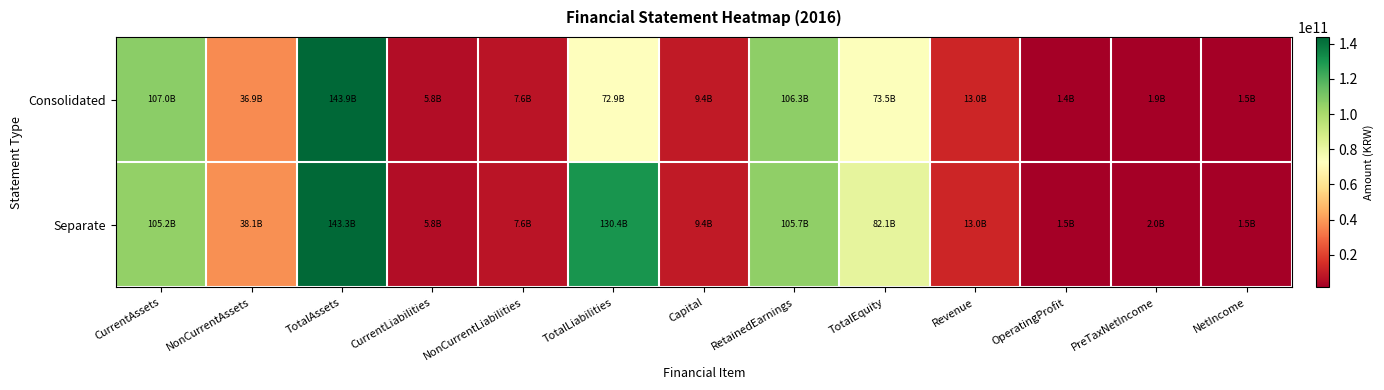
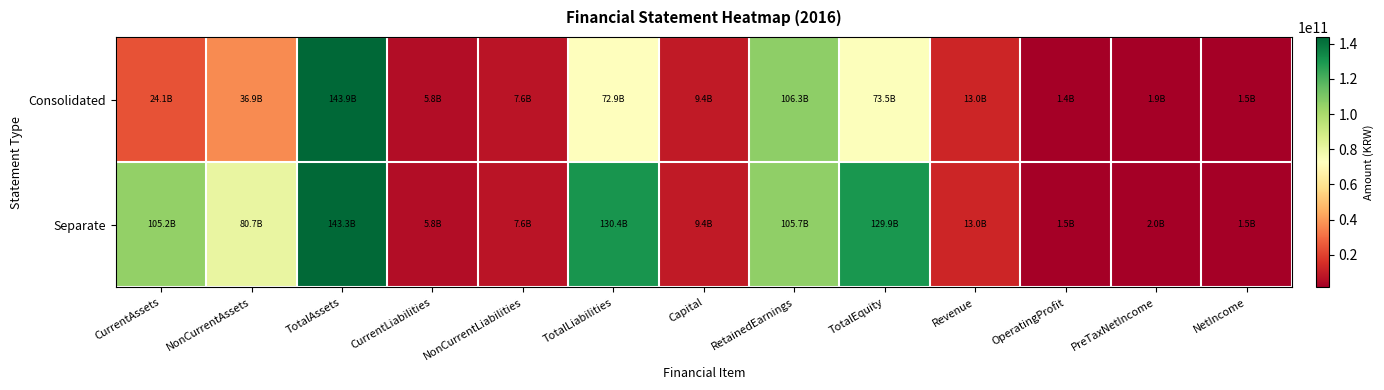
Consolidated, CurrentAssets: 107.0B -> 24.1B
Separate, NonCurrentAssets: 38.1B -> 80.7B
Separate, TotalEquity: 82.1B -> 129.9B
